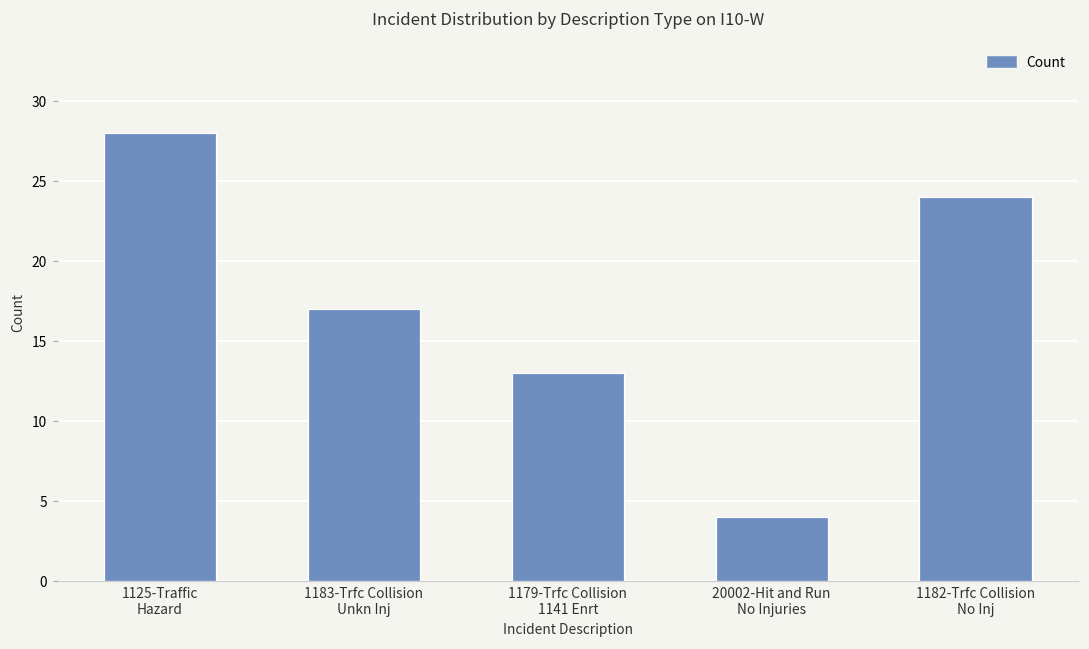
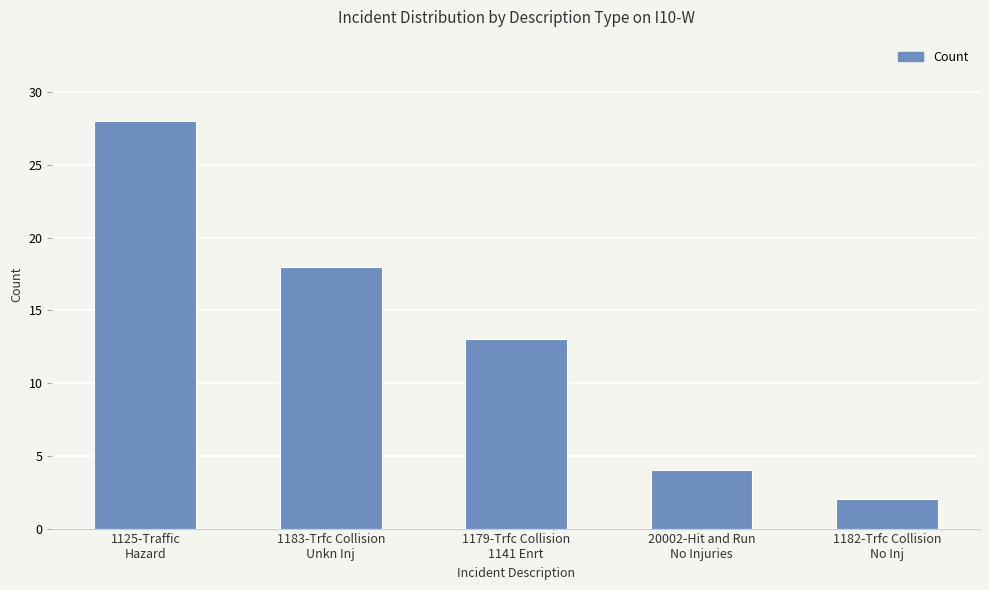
1183-Trfc Collision Unkn Inj: 17 -> 18
1182-Trfc Collision No Inj: 24 -> 2
